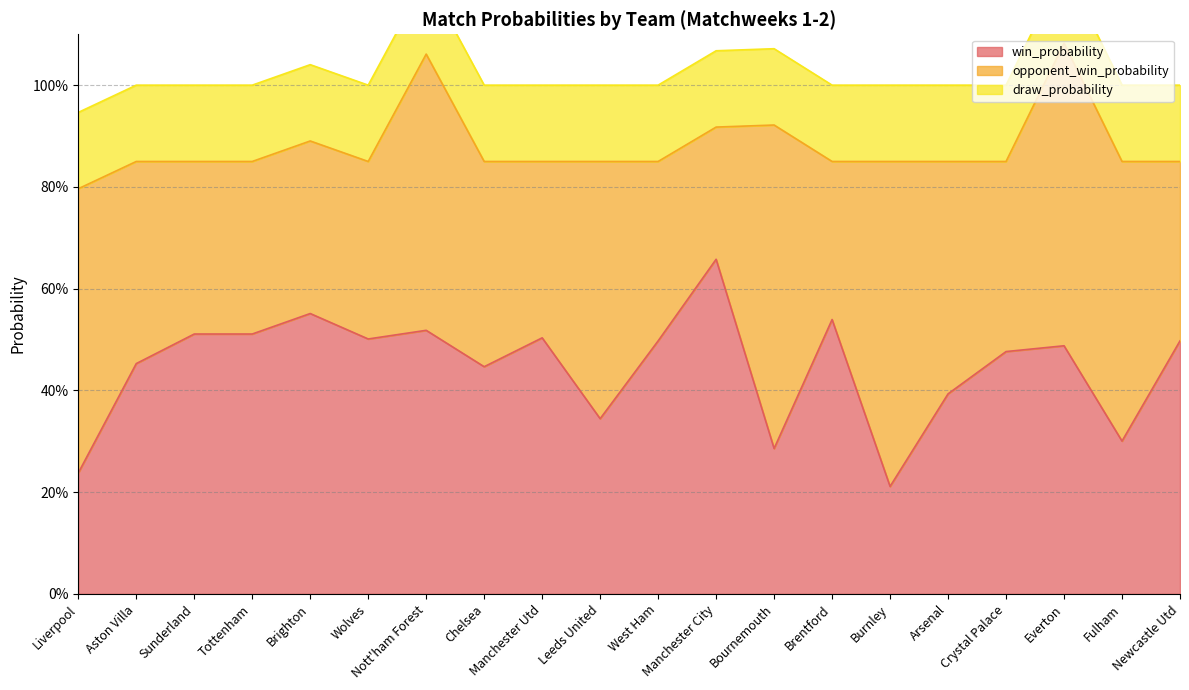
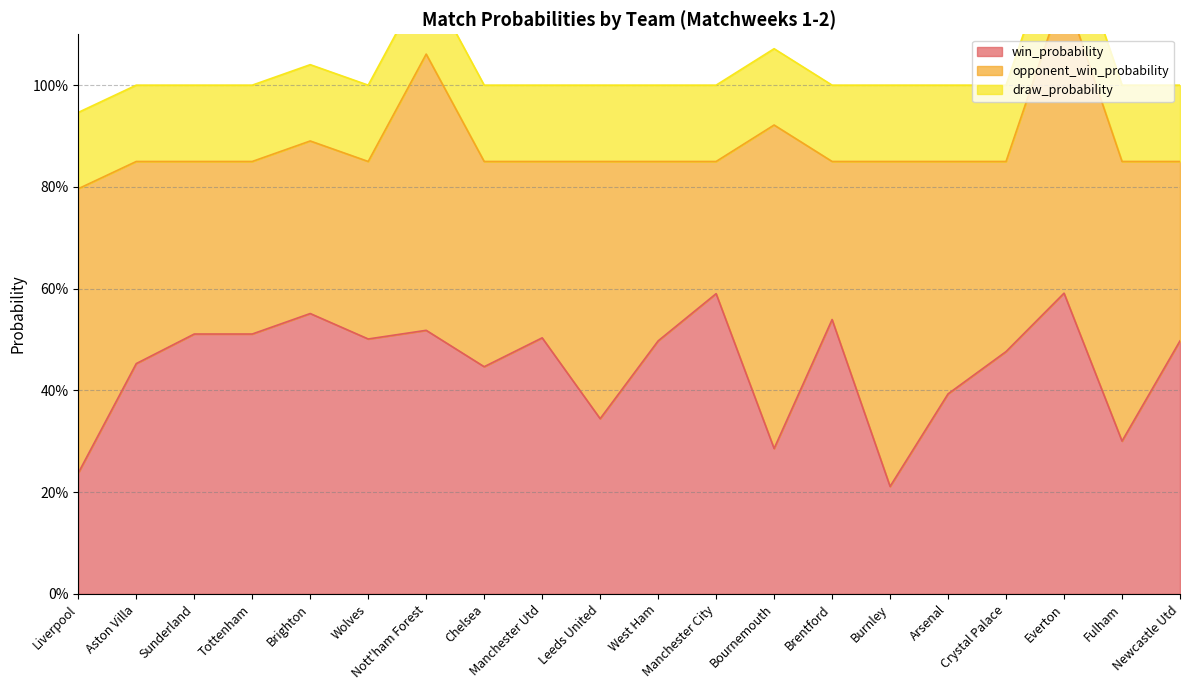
win_probability, Manchester City: 66% -> 59%
win_probability, Everton: 49% -> 59%
